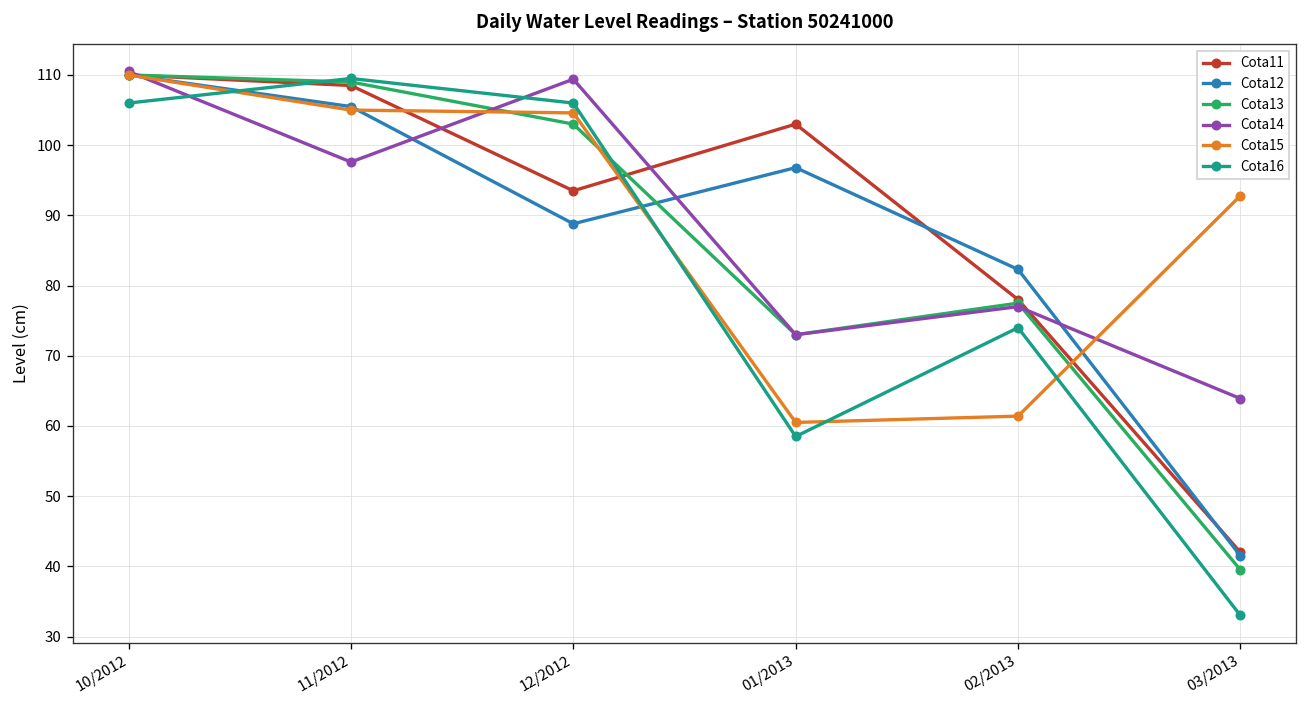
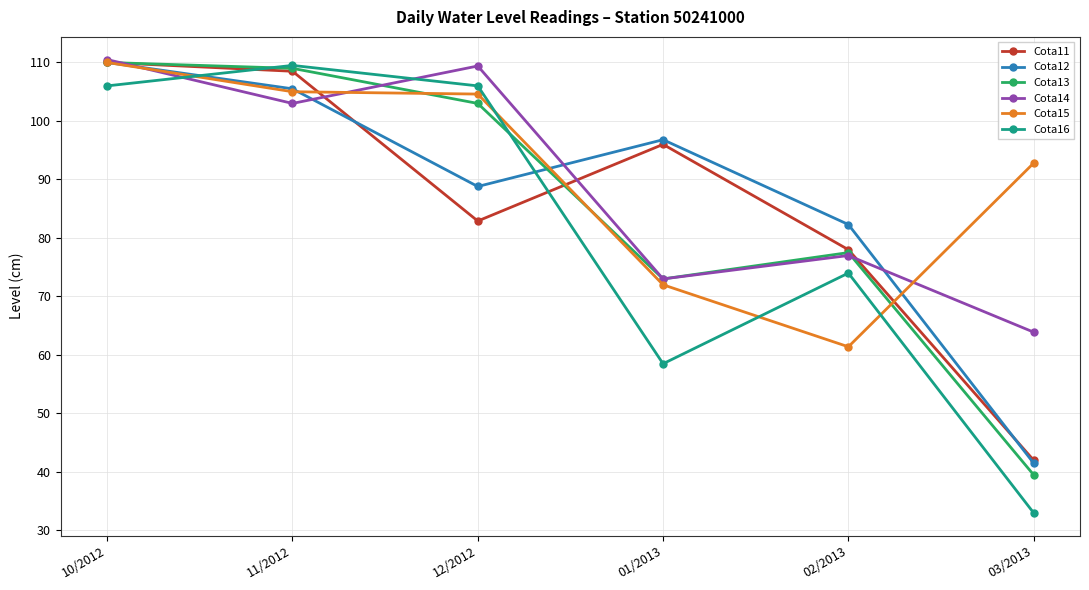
Cota14, 11/2012: 98 -> 103
Cota11, 12/2012: 94 -> 83
Cota11, 01/2013: 103 -> 96
Cota15, 01/2013: 61 -> 72
